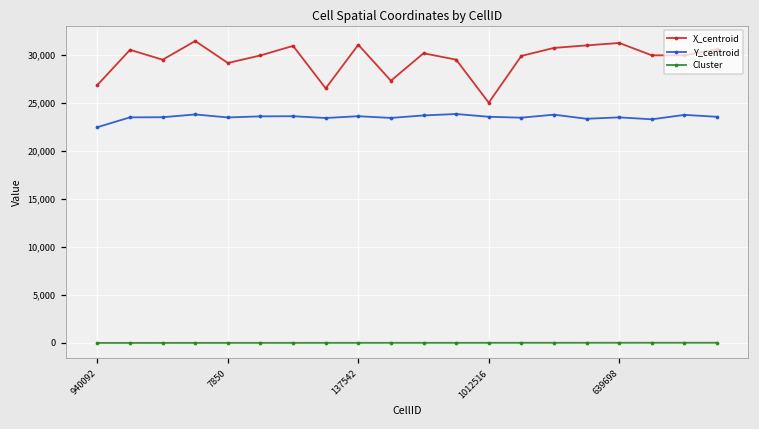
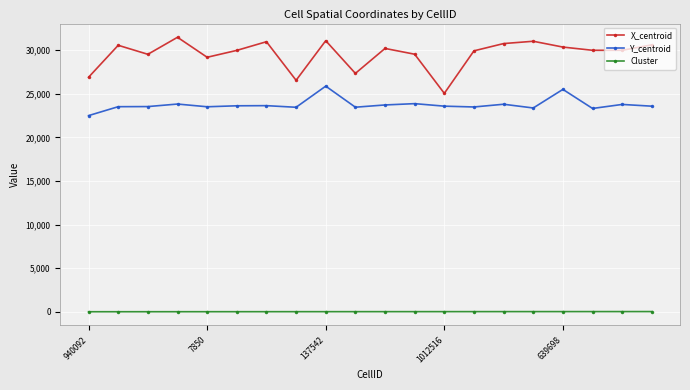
Y_centroid, 137542: 24,000 -> 26,000
X_centroid, 639698: 31,000 -> 30,000
Y_centroid, 639698: 24,000 -> 25,000
